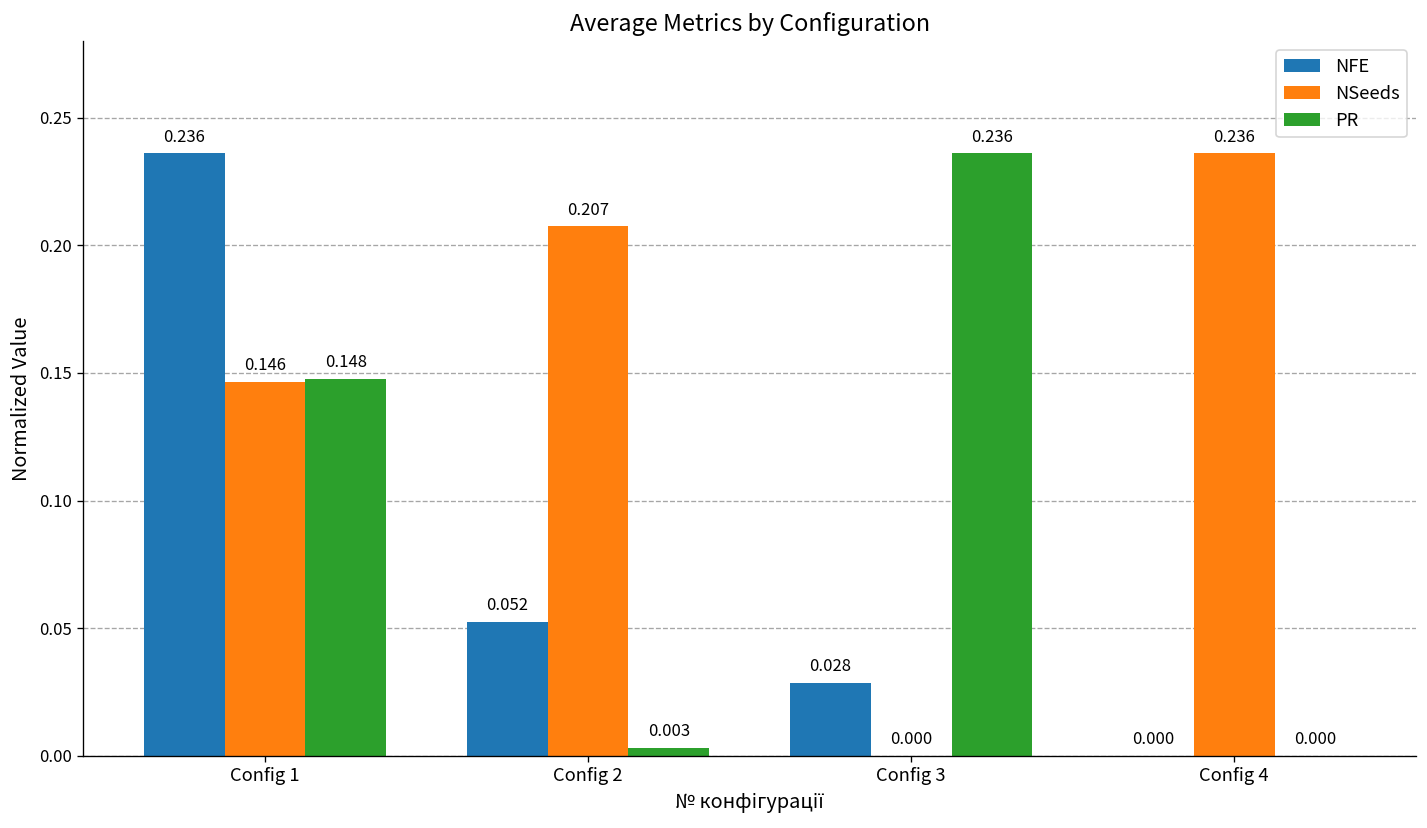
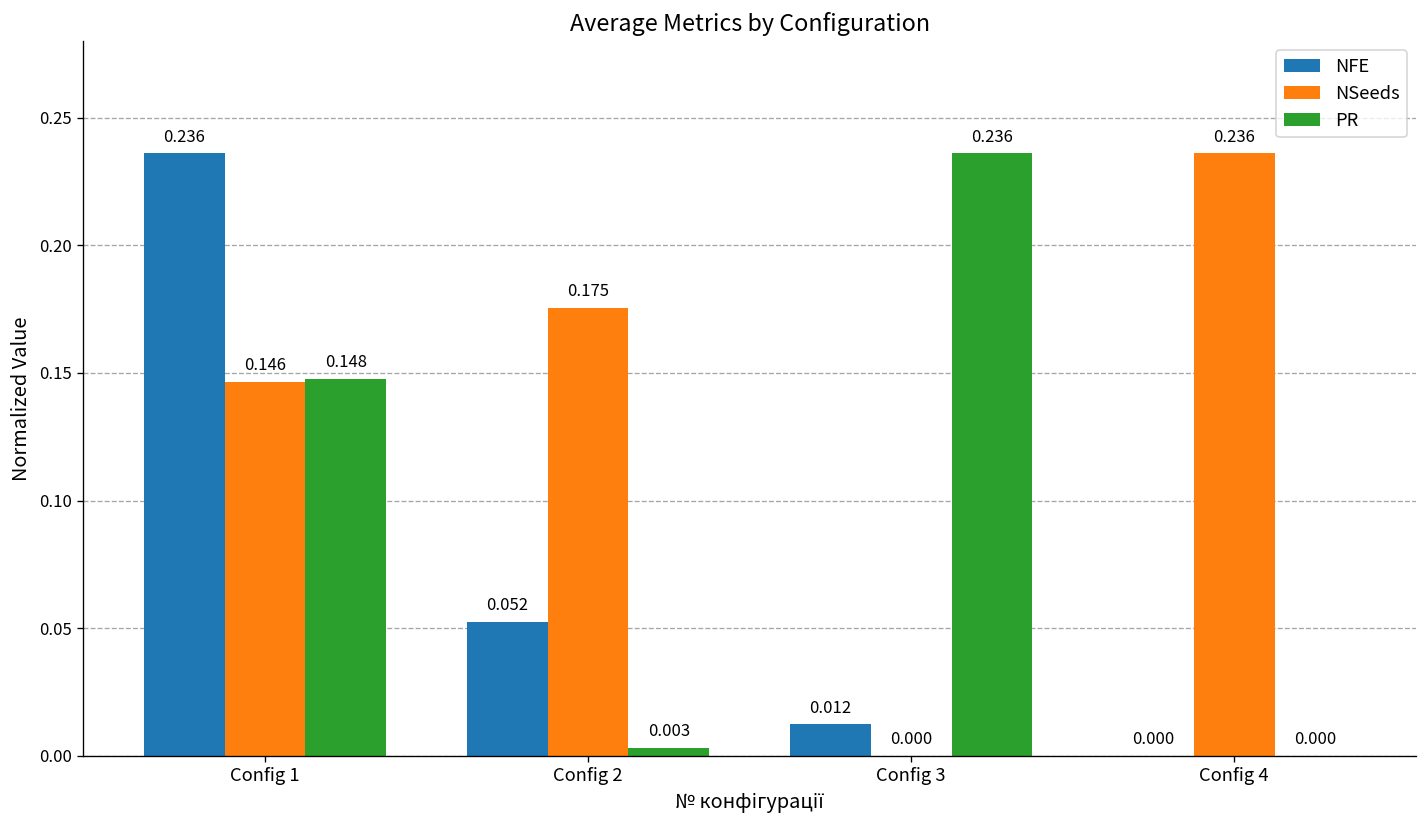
NSeeds, Config 2: 0.207 -> 0.175
NFE, Config 3: 0.028 -> 0.012
